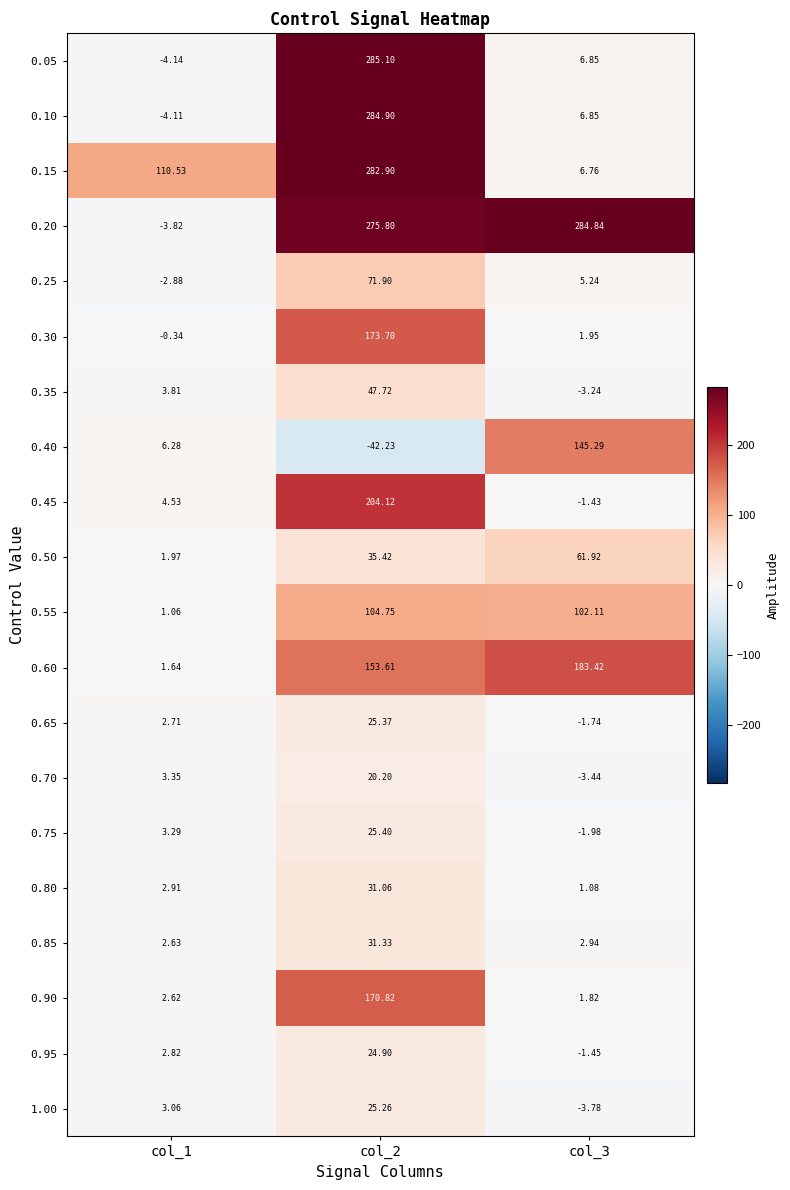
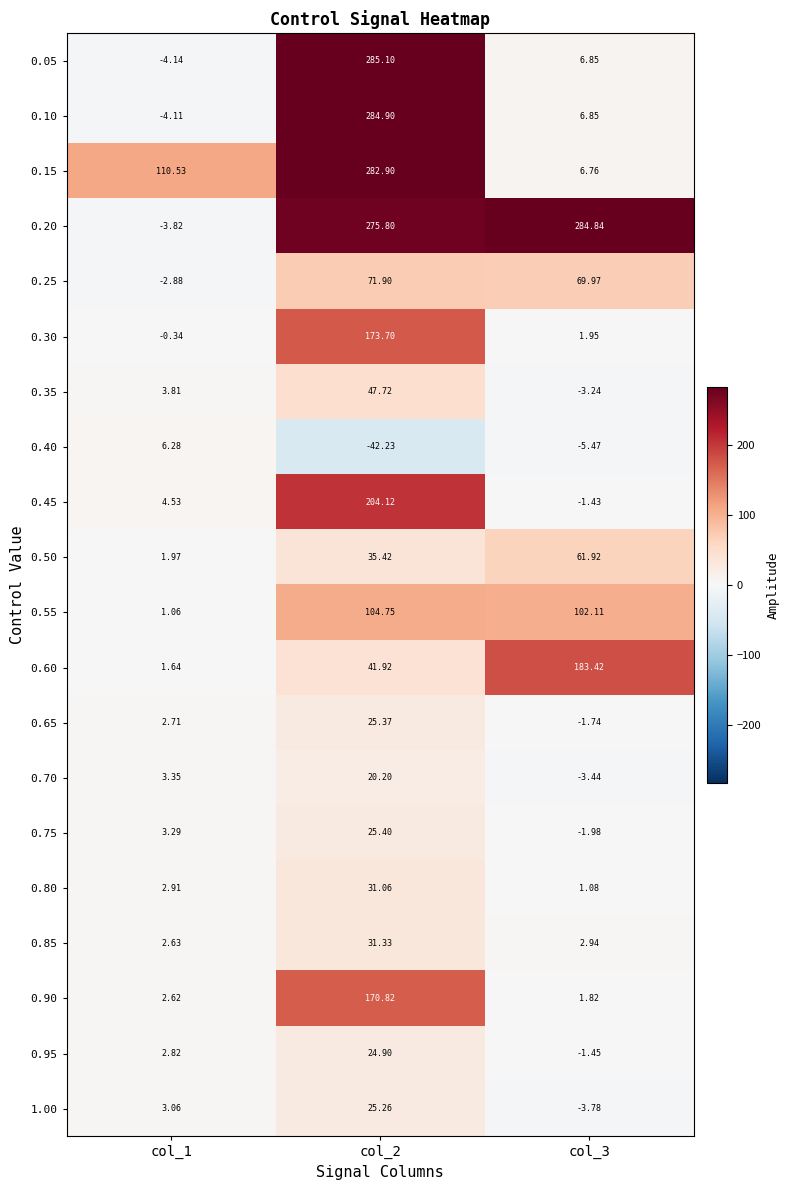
0.25, col_3: 5.24 -> 69.97
0.40, col_3: 145.29 -> -5.47
0.60, col_2: 153.61 -> 41.92
